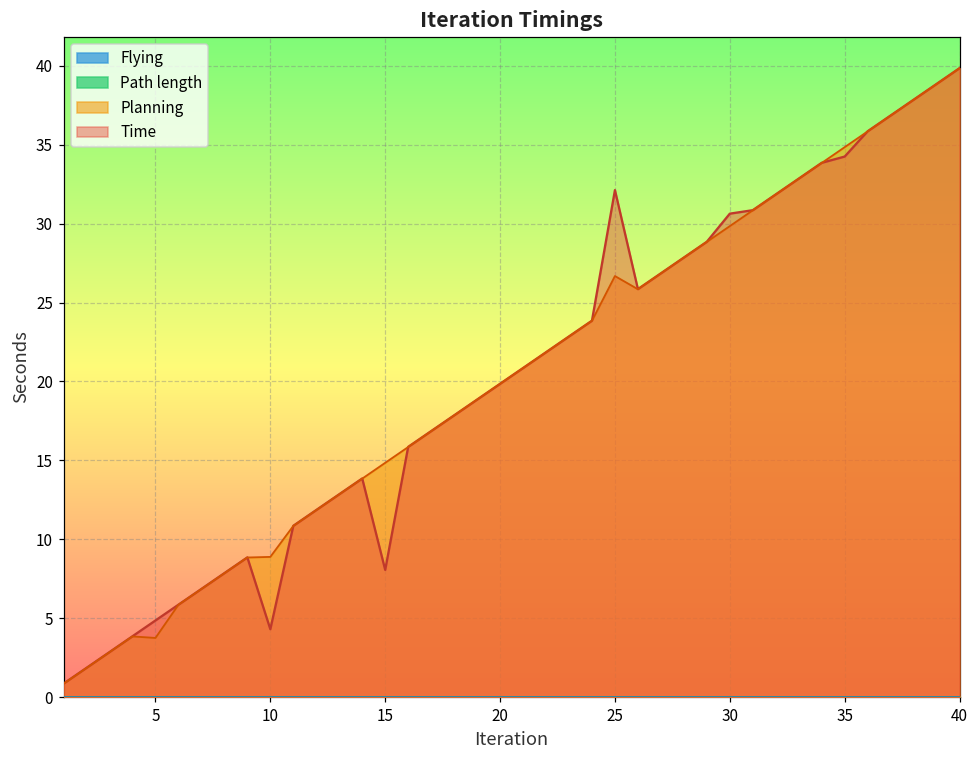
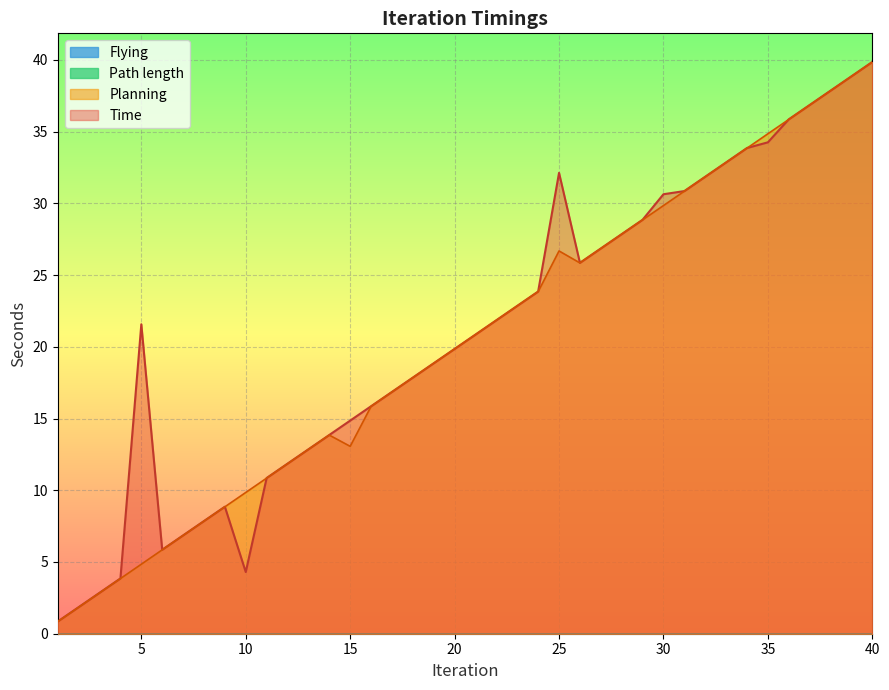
Planning, 5: 3.7 -> 4.8
Time, 5: 4.9 -> 21.6
Planning, 10: 8.9 -> 9.8
Planning, 15: 14.8 -> 13.1
Time, 15: 8.1 -> 14.9
